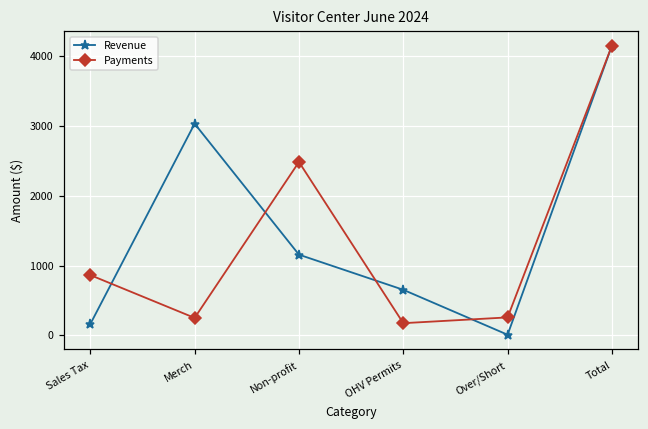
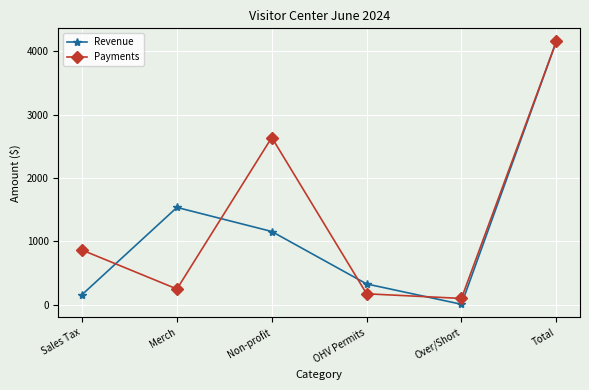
Revenue, Merch: 3000 -> 1500
Payments, Non-profit: 2500 -> 2600
Revenue, OHV Permits: 700 -> 300
Payments, Over/Short: 300 -> 100
